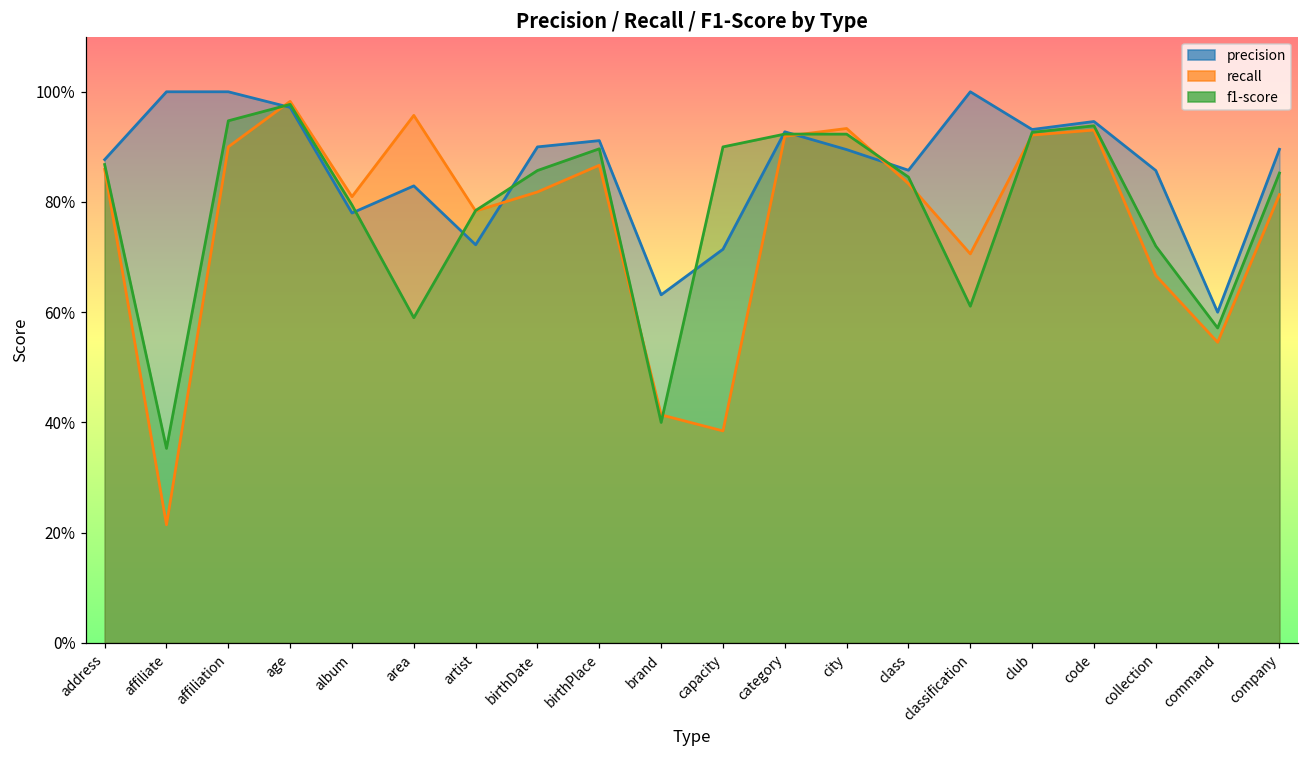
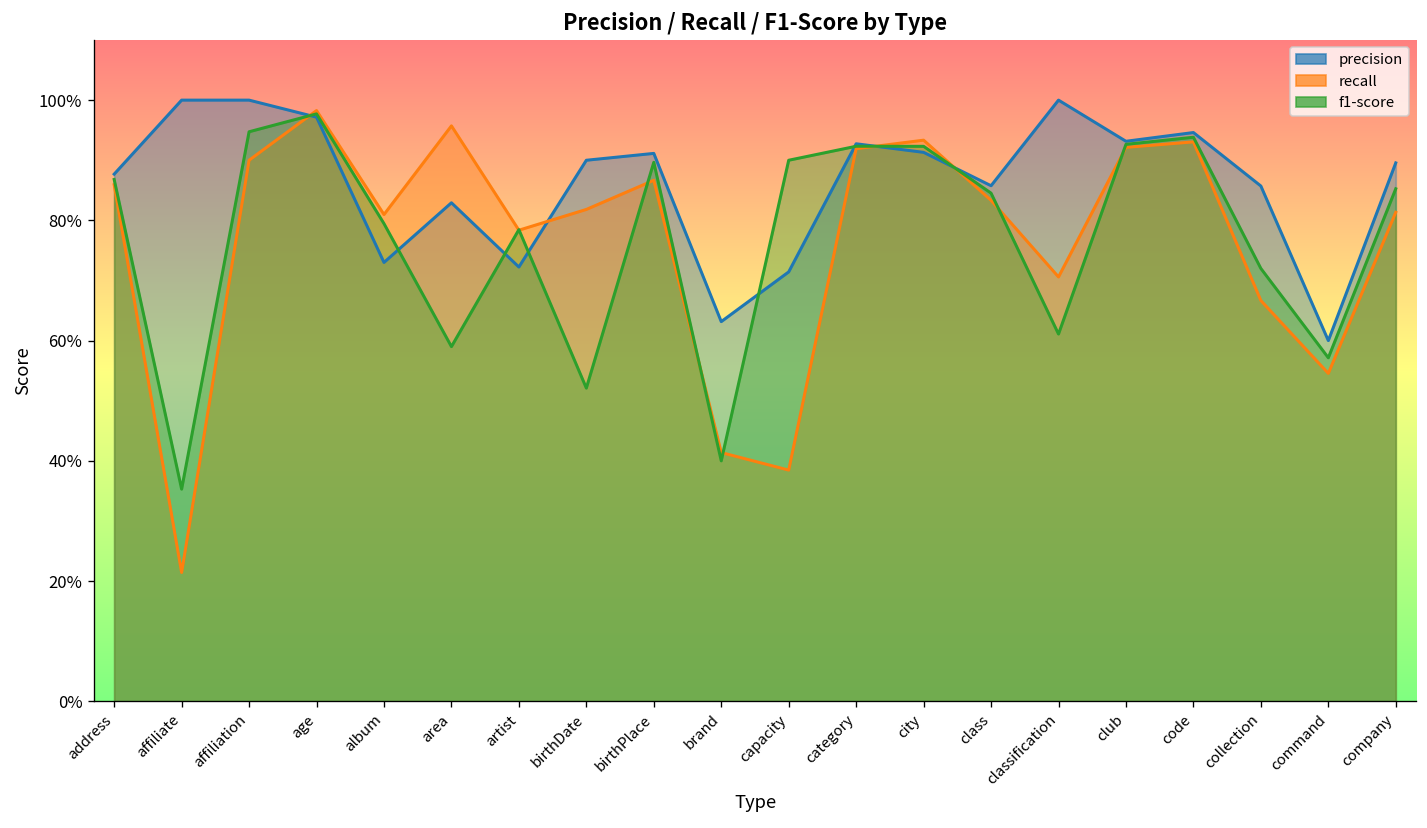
precision, album: 78% -> 73%
f1-score, birthDate: 86% -> 52%
precision, city: 90% -> 91%
